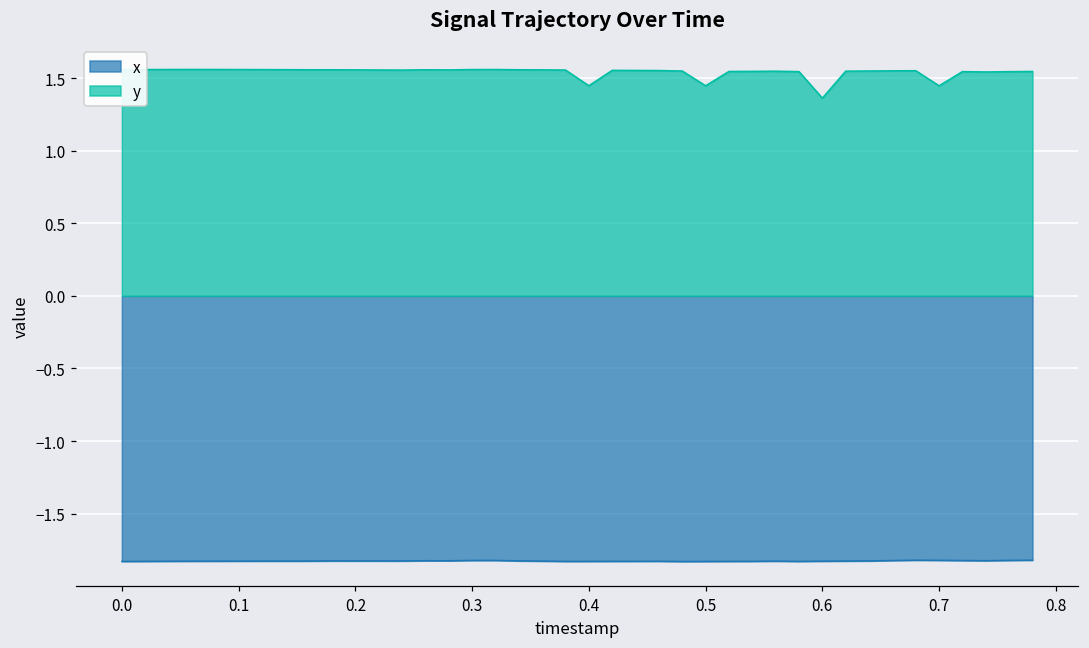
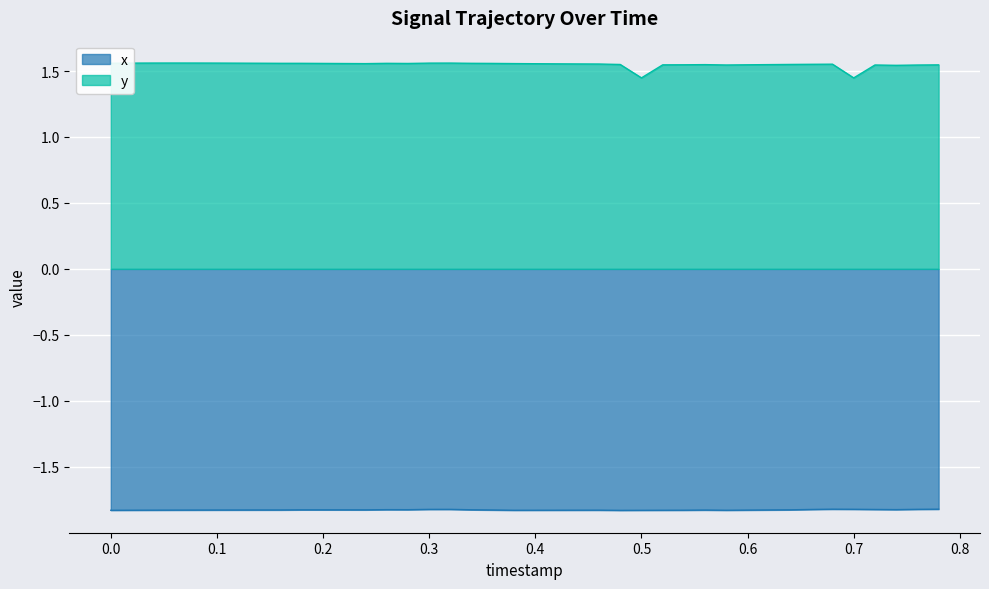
y, 0.4: 1.45 -> 1.56
y, 0.6: 1.36 -> 1.55
